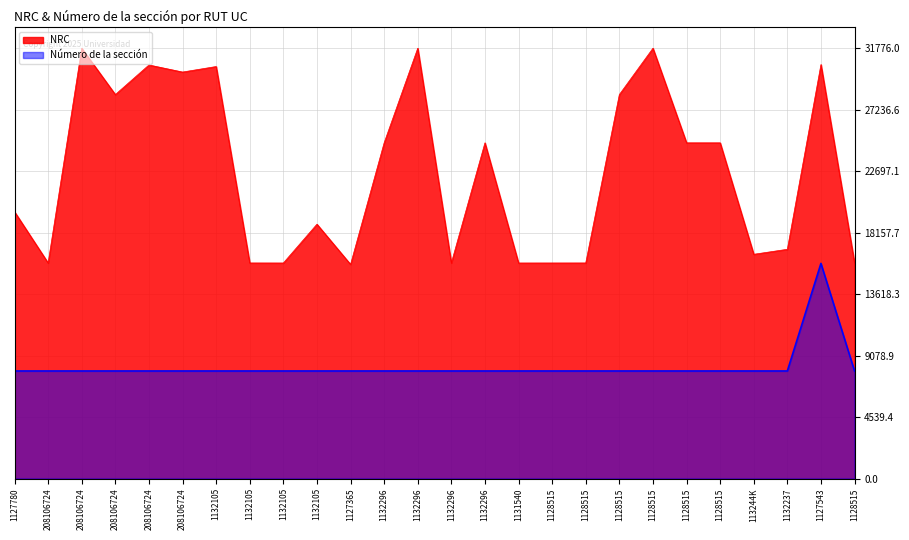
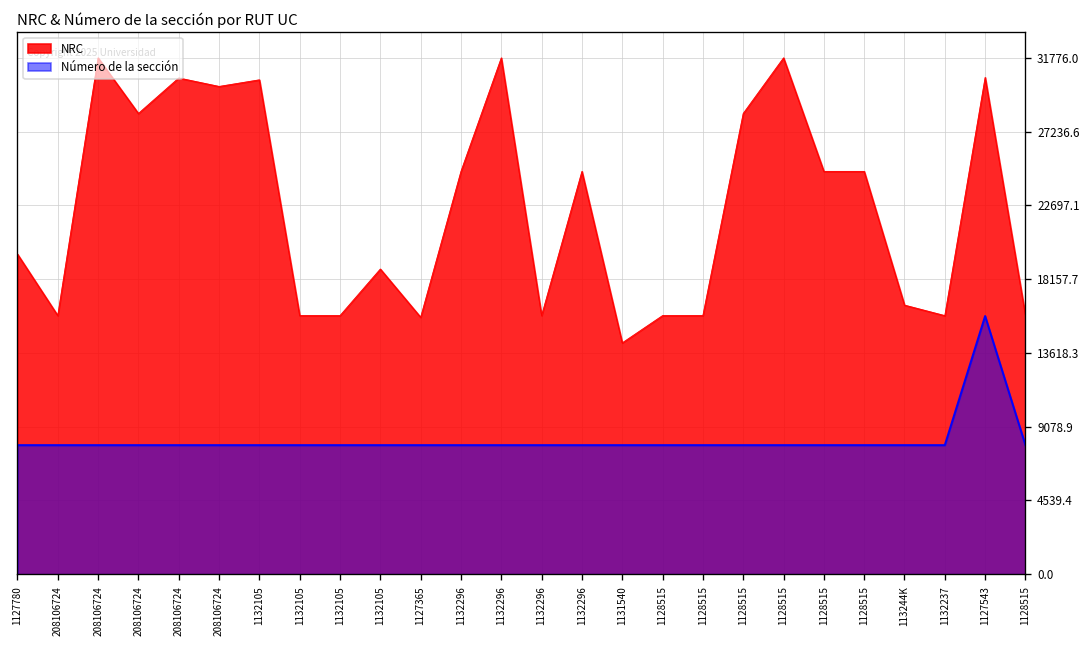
NRC, 1131540: 15900 -> 14200
NRC, 1132237: 16900 -> 15900
